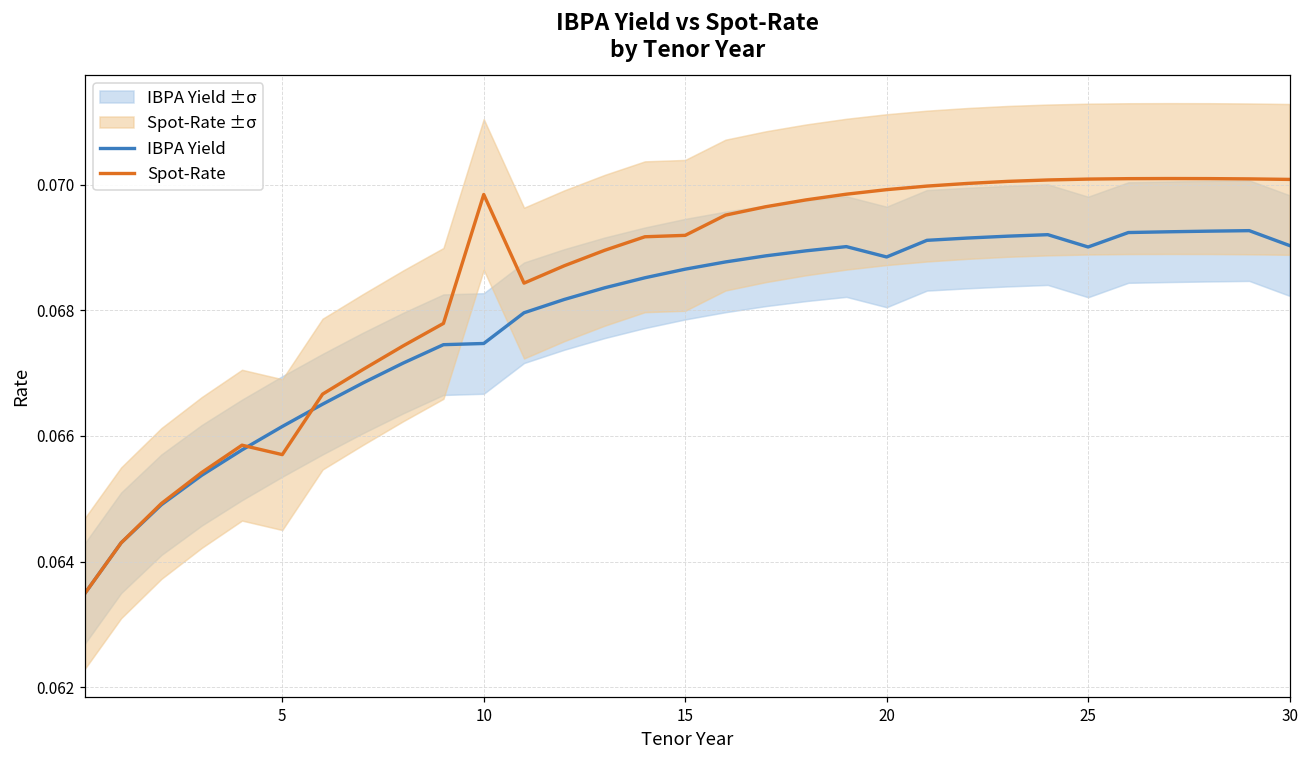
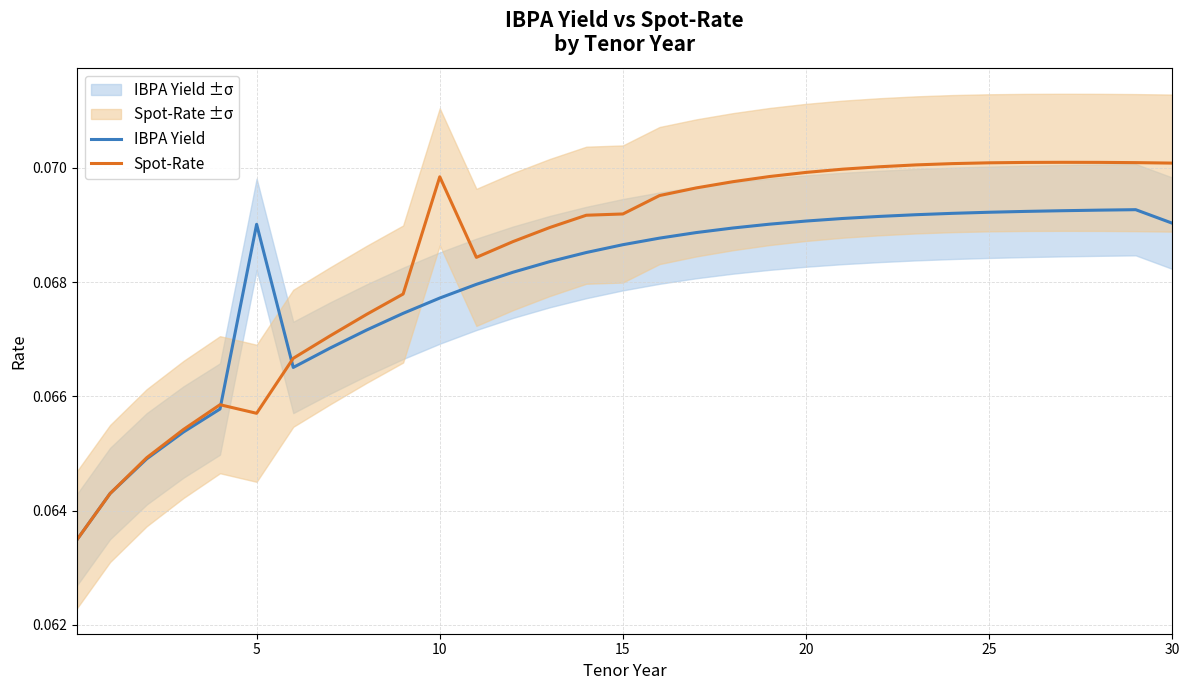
IBPA Yield, 5: 0.0662 -> 0.0690
IBPA Yield, 10: 0.0675 -> 0.0677
IBPA Yield, 20: 0.0688 -> 0.0691
IBPA Yield, 25: 0.0690 -> 0.0692
